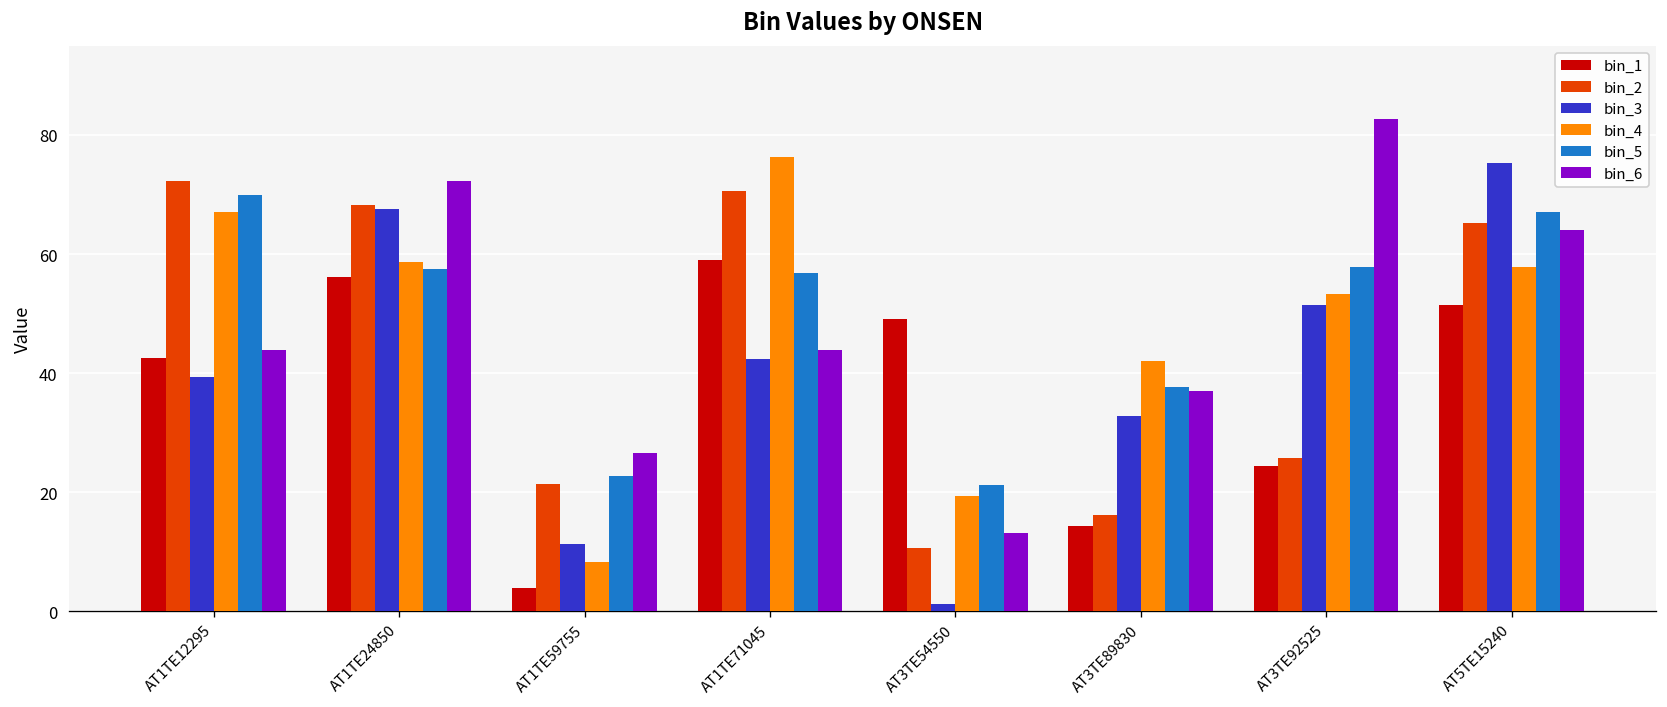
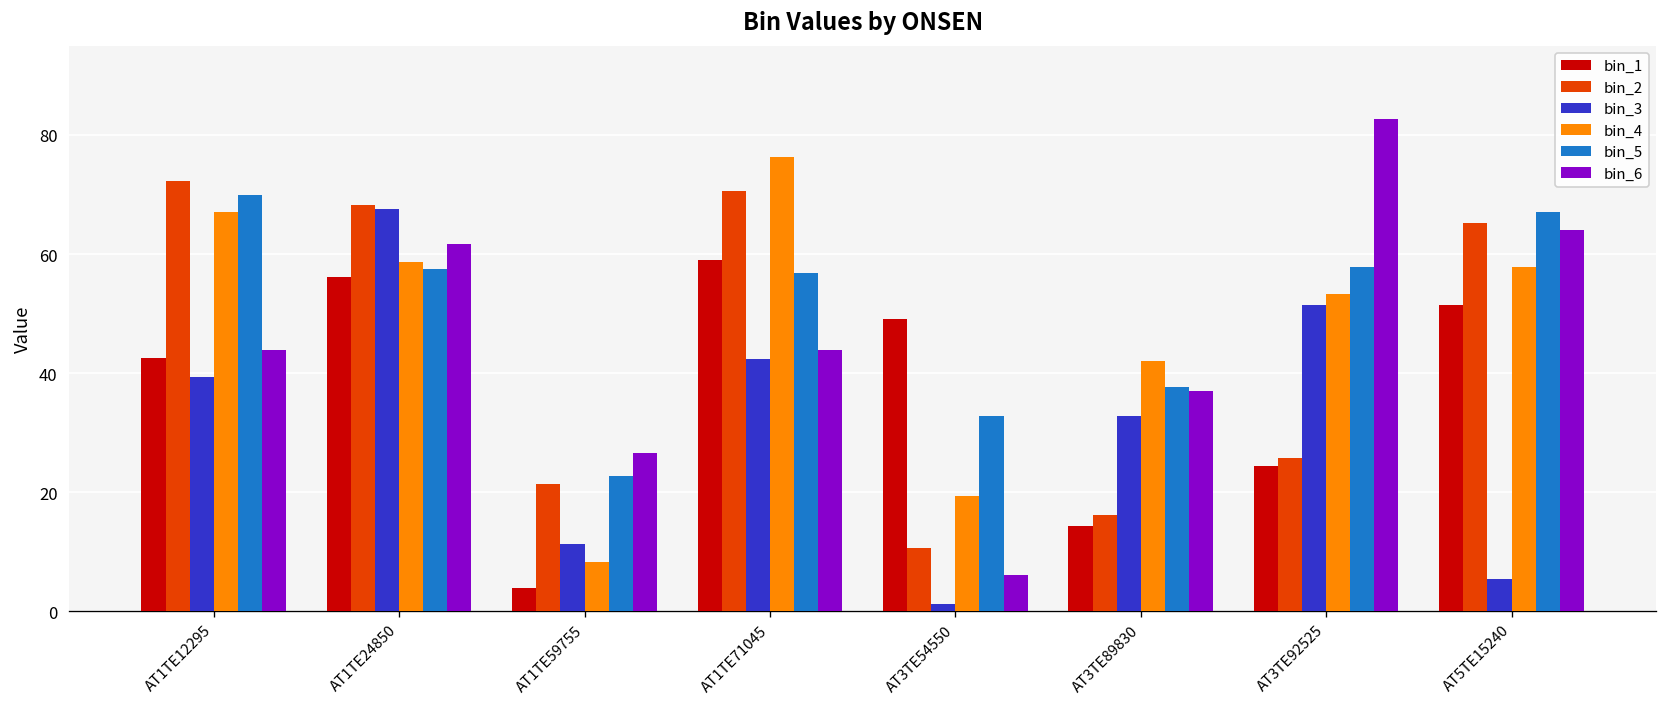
bin_6, AT1TE24850: 72 -> 62
bin_5, AT3TE54550: 21 -> 33
bin_6, AT3TE54550: 13 -> 6
bin_3, AT5TE15240: 75 -> 5
